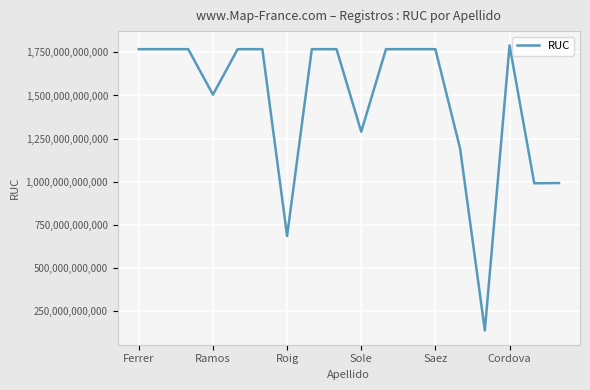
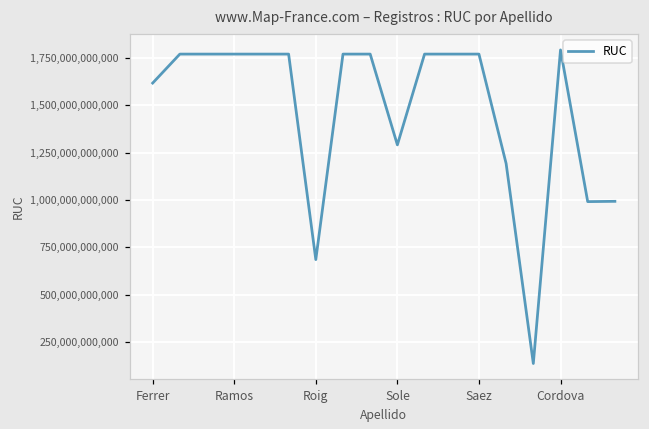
Ferrer: 1,770,000,000,000 -> 1,620,000,000,000
Ramos: 1,500,000,000,000 -> 1,770,000,000,000
